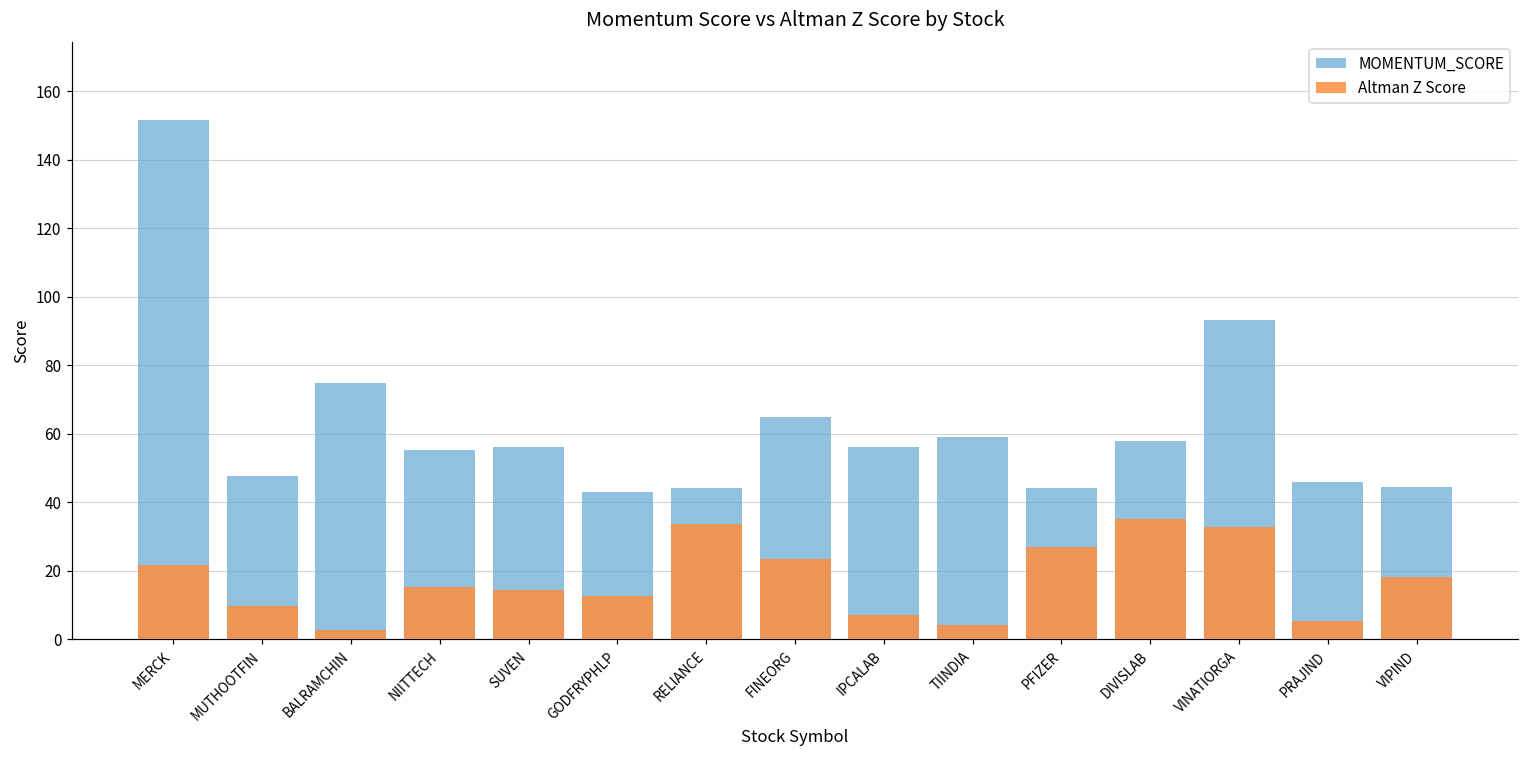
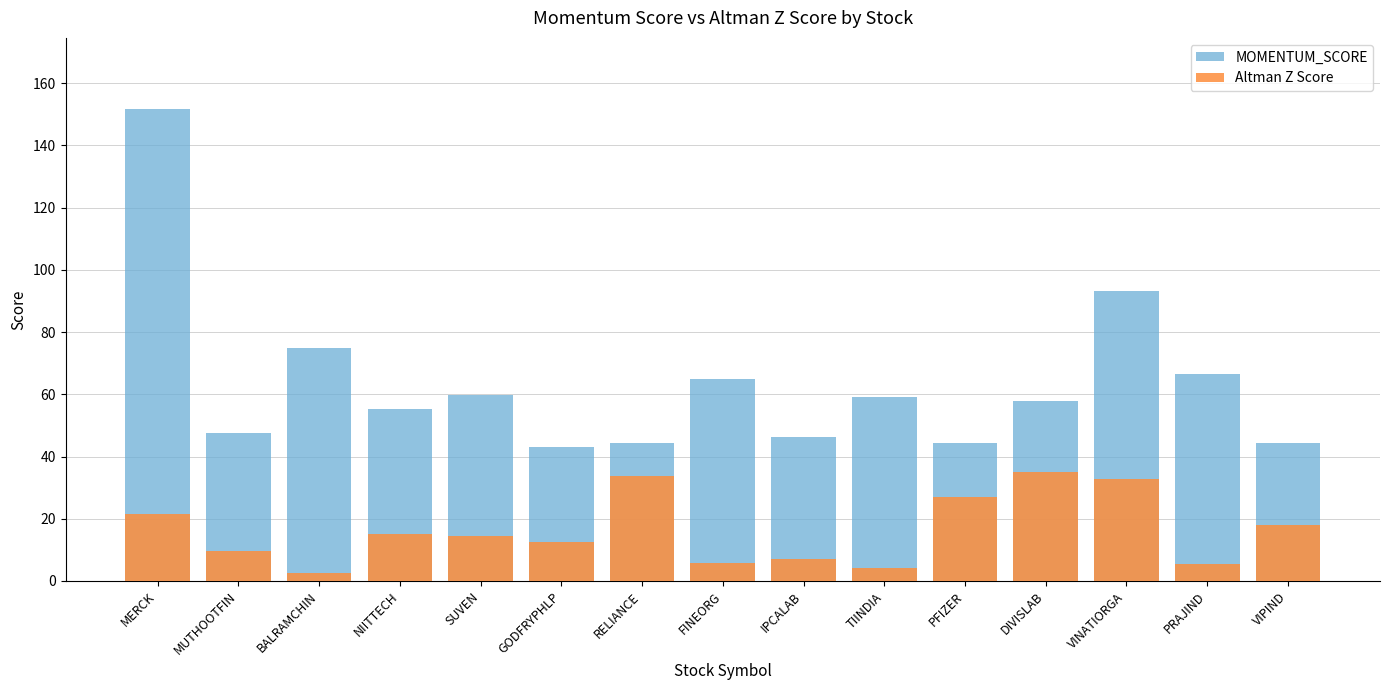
MOMENTUM_SCORE, SUVEN: 56 -> 60
Altman Z Score, FINEORG: 23 -> 6
MOMENTUM_SCORE, IPCALAB: 56 -> 46
MOMENTUM_SCORE, PRAJIND: 46 -> 66
